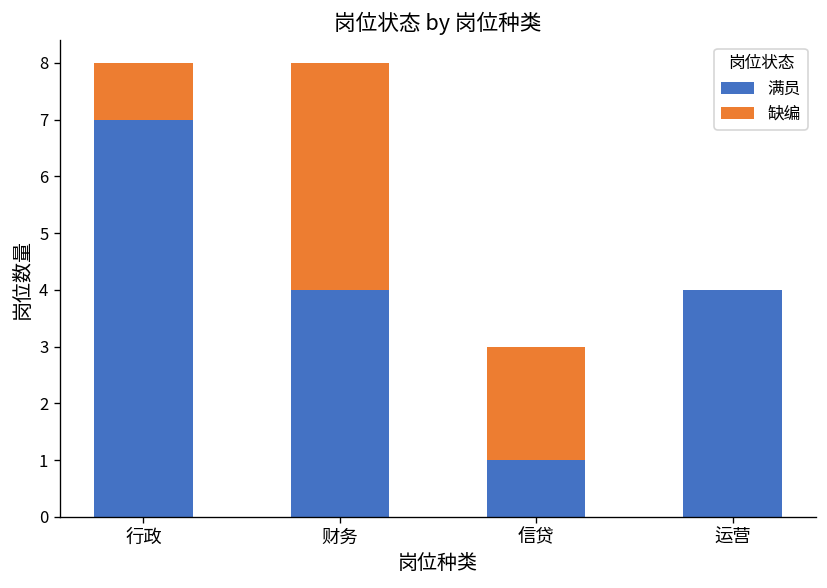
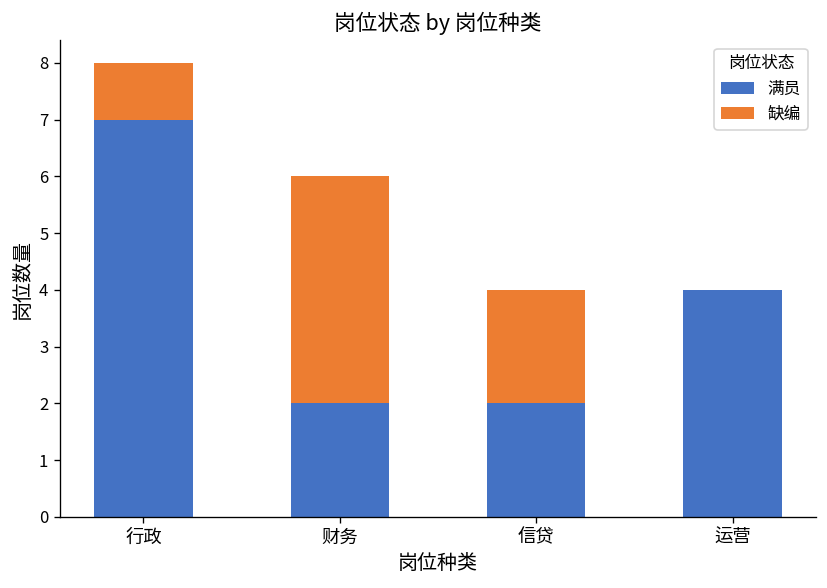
满员, 财务: 4 -> 2
满员, 信贷: 1 -> 2
